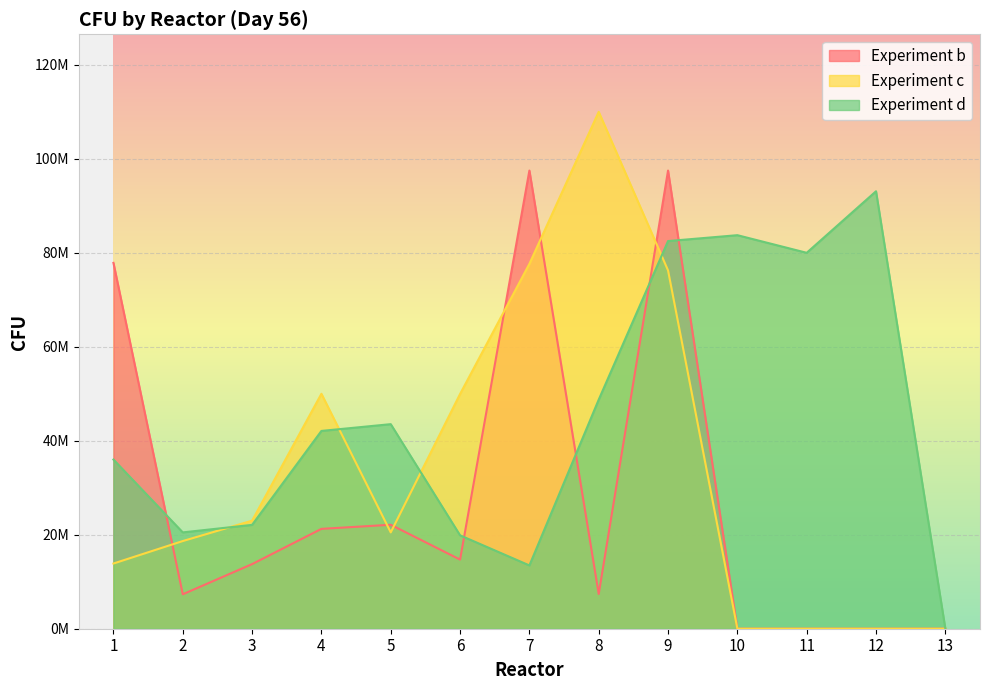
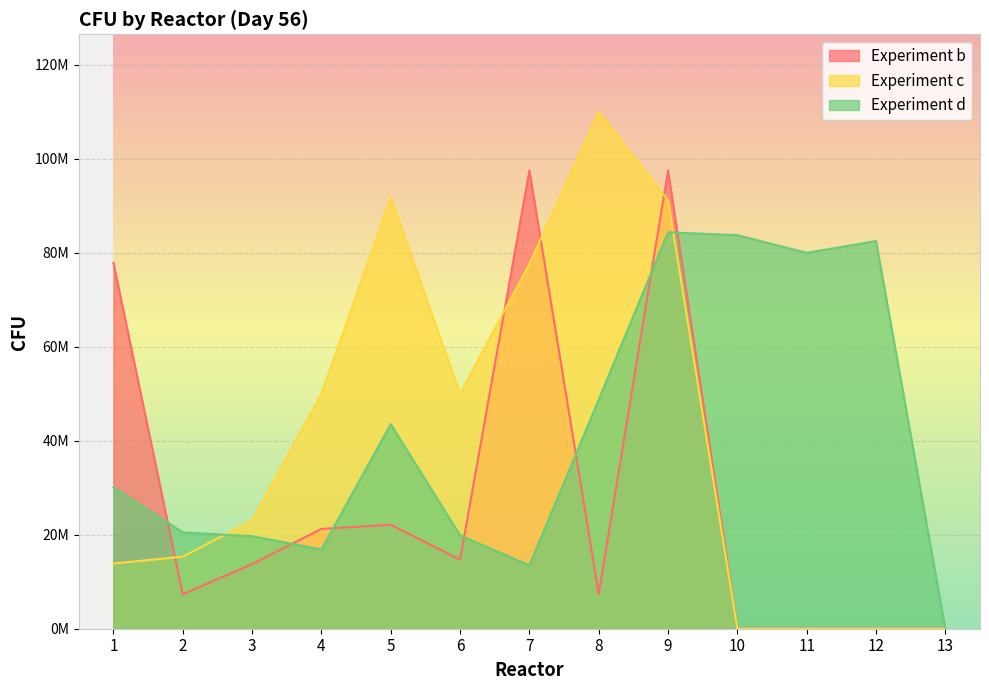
Experiment d, 1: 36000000 -> 30000000
Experiment c, 2: 19000000 -> 15000000
Experiment d, 3: 22000000 -> 20000000
Experiment d, 4: 42000000 -> 17000000
Experiment c, 5: 21000000 -> 92000000
Experiment c, 9: 76000000 -> 91000000
Experiment d, 9: 83000000 -> 84000000
Experiment d, 12: 93000000 -> 83000000
